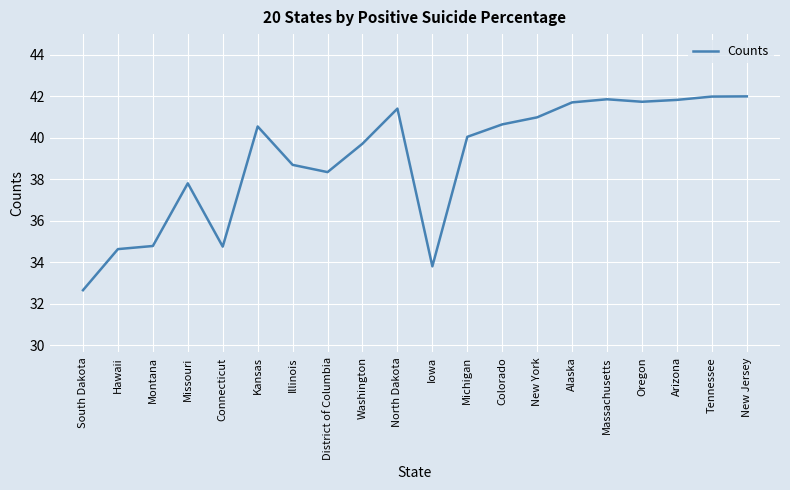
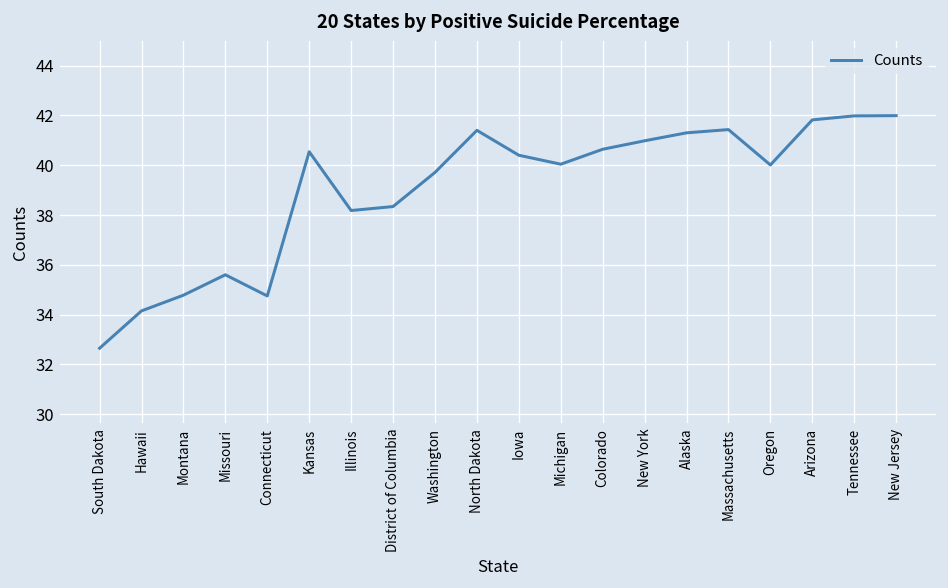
Hawaii: 34.6 -> 34.2
Missouri: 37.8 -> 35.6
Illinois: 38.7 -> 38.2
Iowa: 33.8 -> 40.4
Alaska: 41.7 -> 41.3
Massachusetts: 41.9 -> 41.4
Oregon: 41.7 -> 40.0
